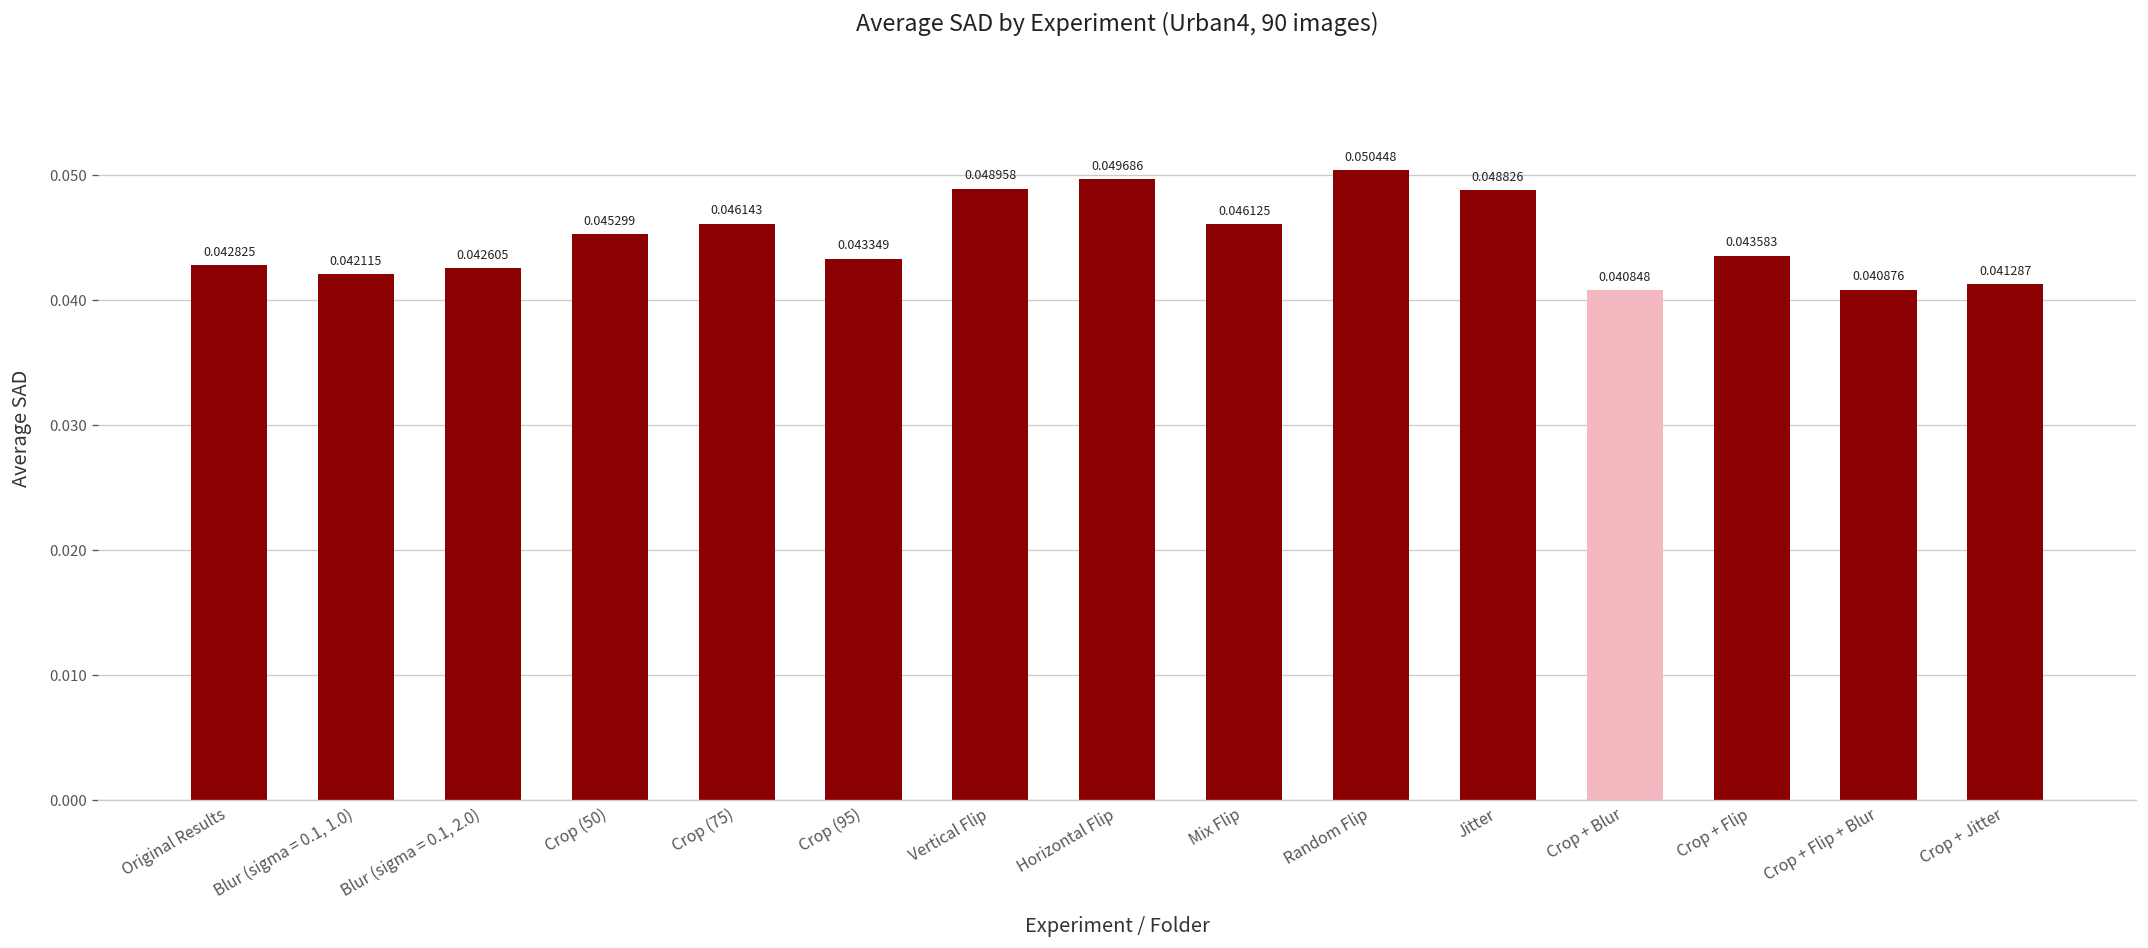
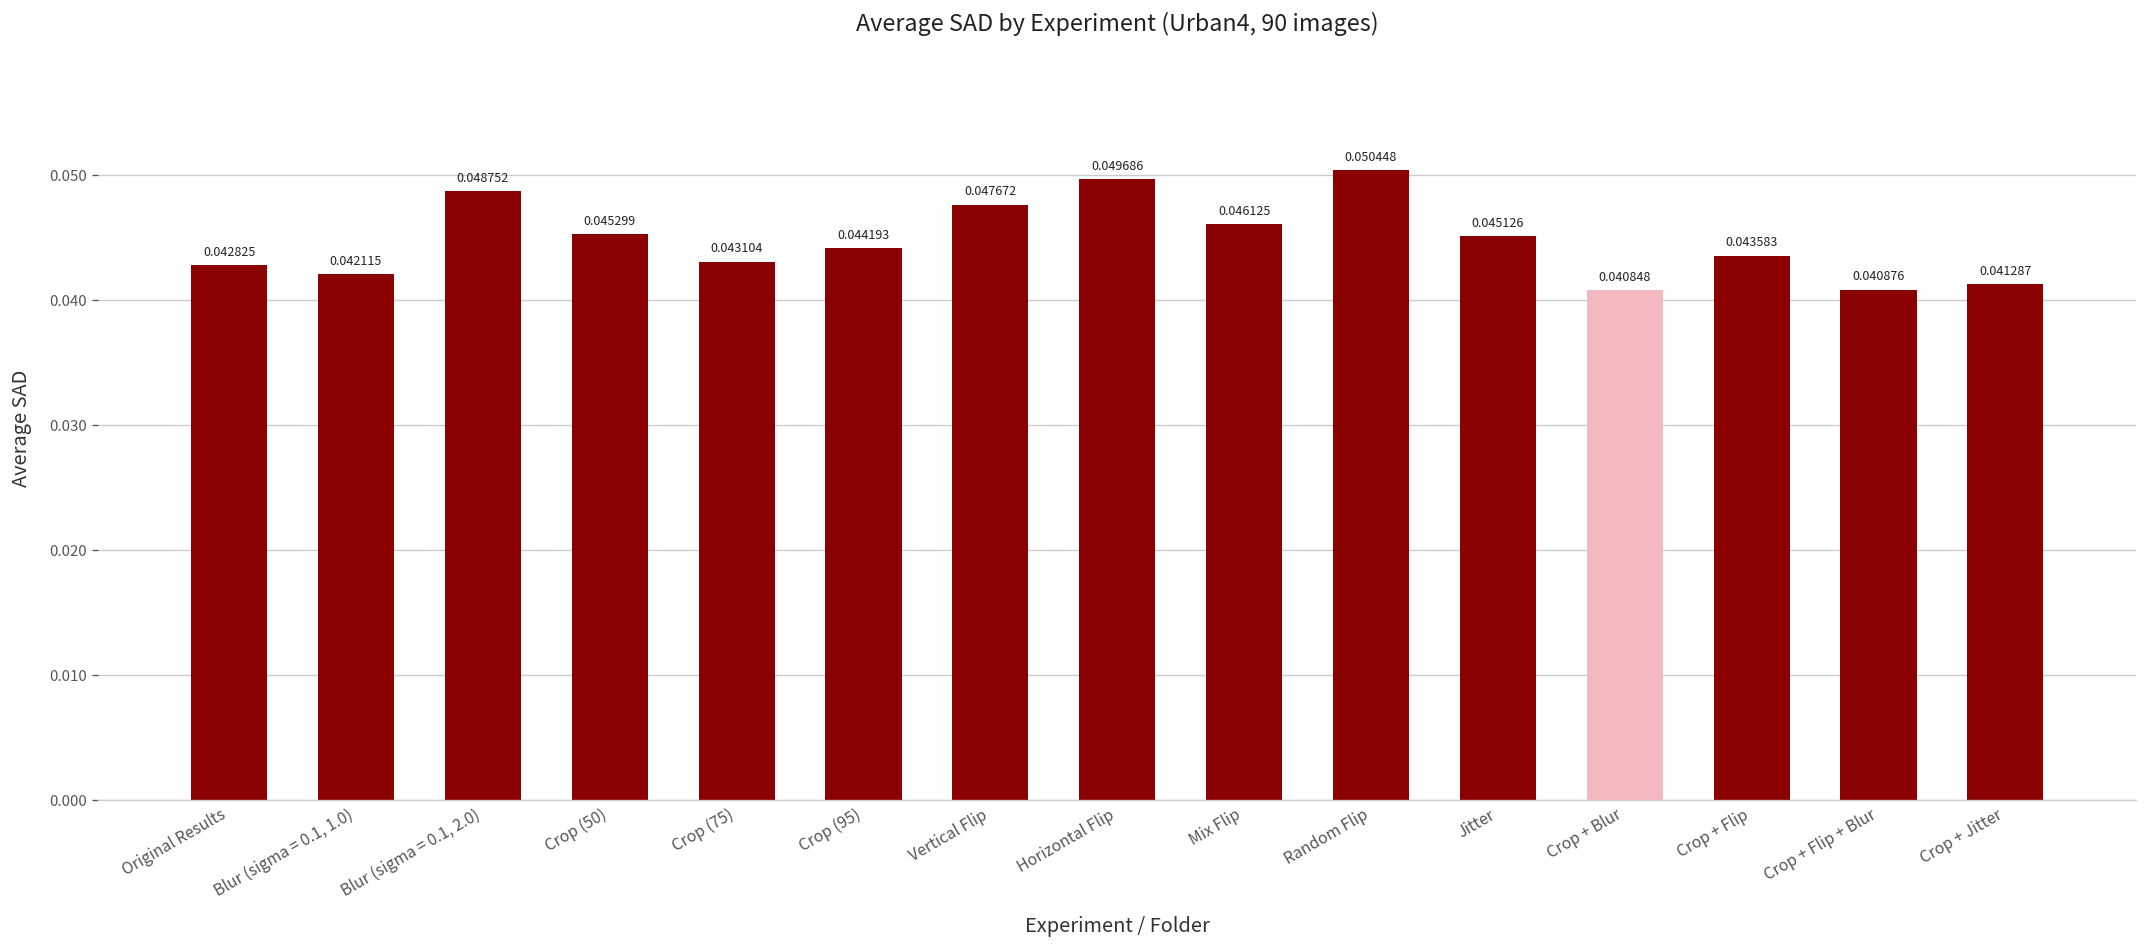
Blur (sigma = 0.1, 2.0): 0.042605 -> 0.048752
Crop (75): 0.046143 -> 0.043104
Crop (95): 0.043349 -> 0.044193
Vertical Flip: 0.048958 -> 0.047672
Jitter: 0.048826 -> 0.045126
